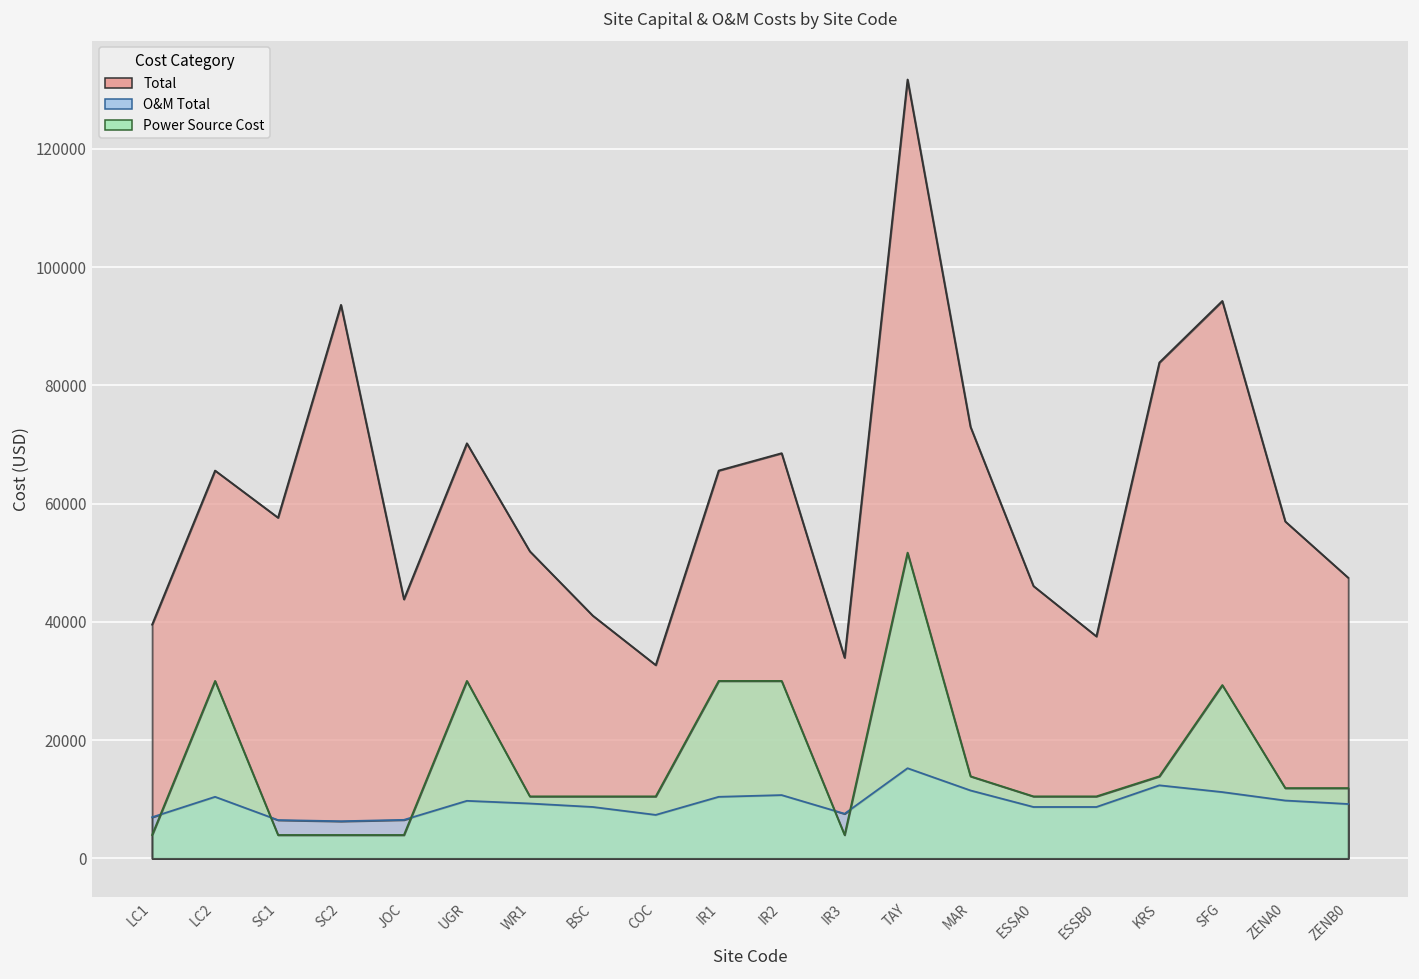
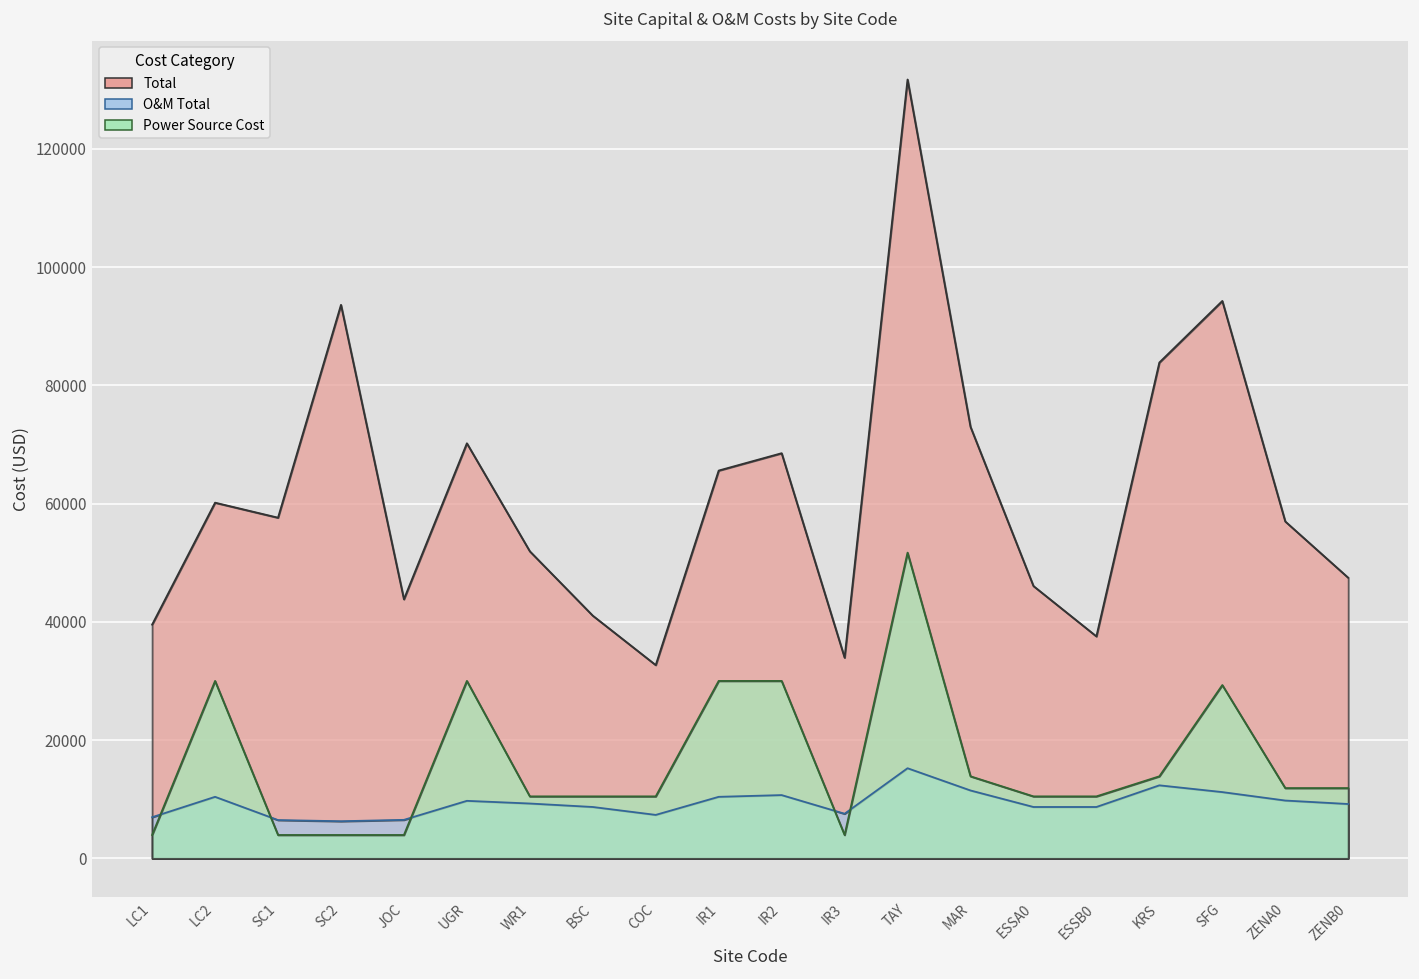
Total, LC2: 66000 -> 60000
